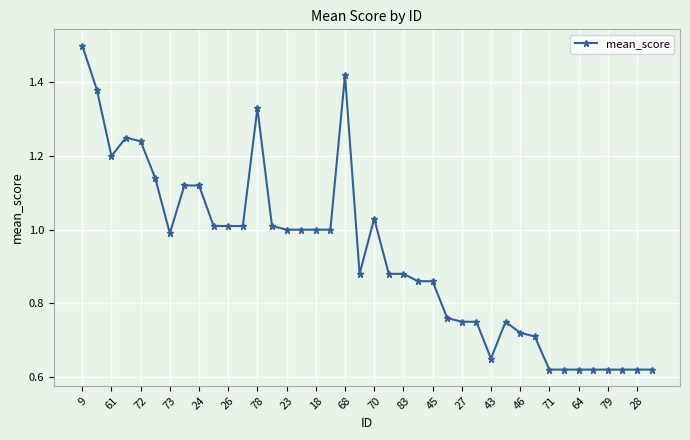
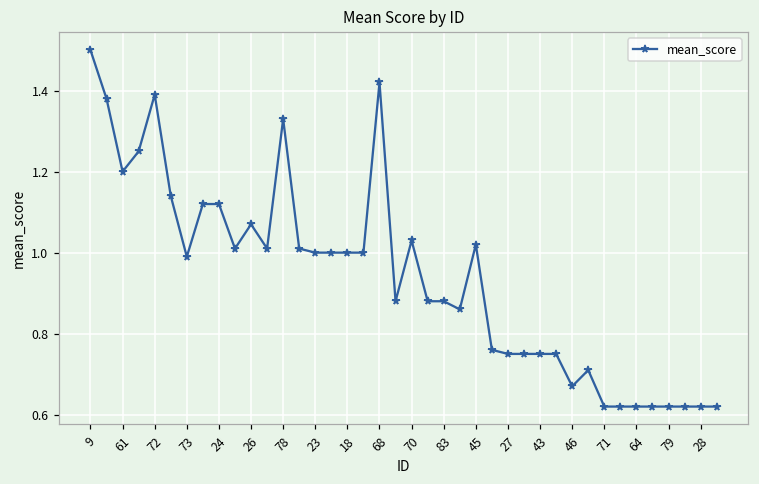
72: 1.24 -> 1.39
26: 1.01 -> 1.07
45: 0.86 -> 1.02
43: 0.65 -> 0.75
46: 0.72 -> 0.67
